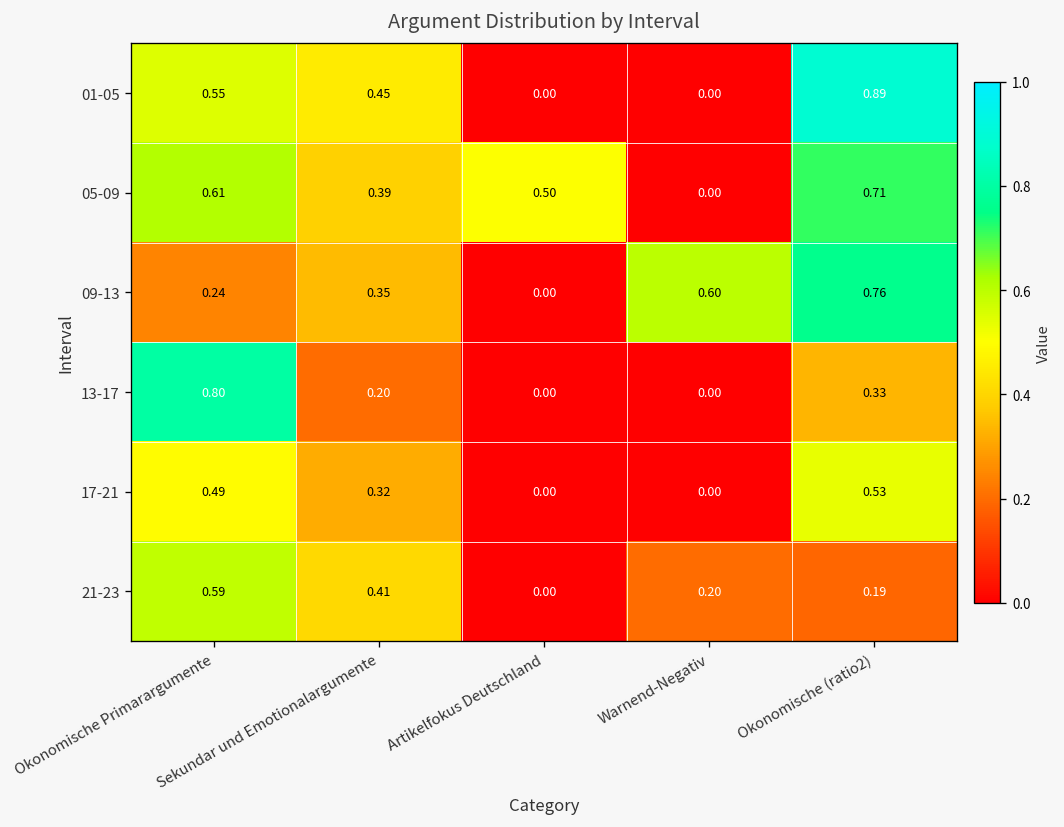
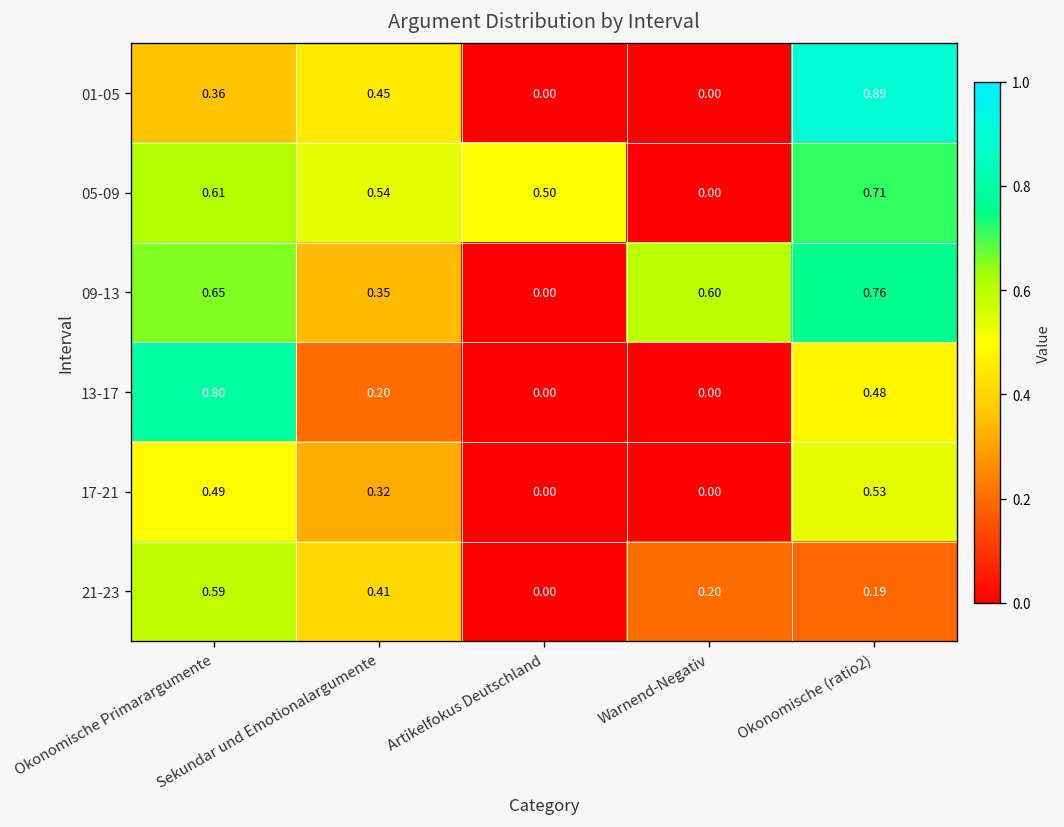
01-05, Okonomische Primarargumente: 0.55 -> 0.36
05-09, Sekundar und Emotionalargumente: 0.39 -> 0.54
09-13, Okonomische Primarargumente: 0.24 -> 0.65
13-17, Okonomische (ratio2): 0.33 -> 0.48
